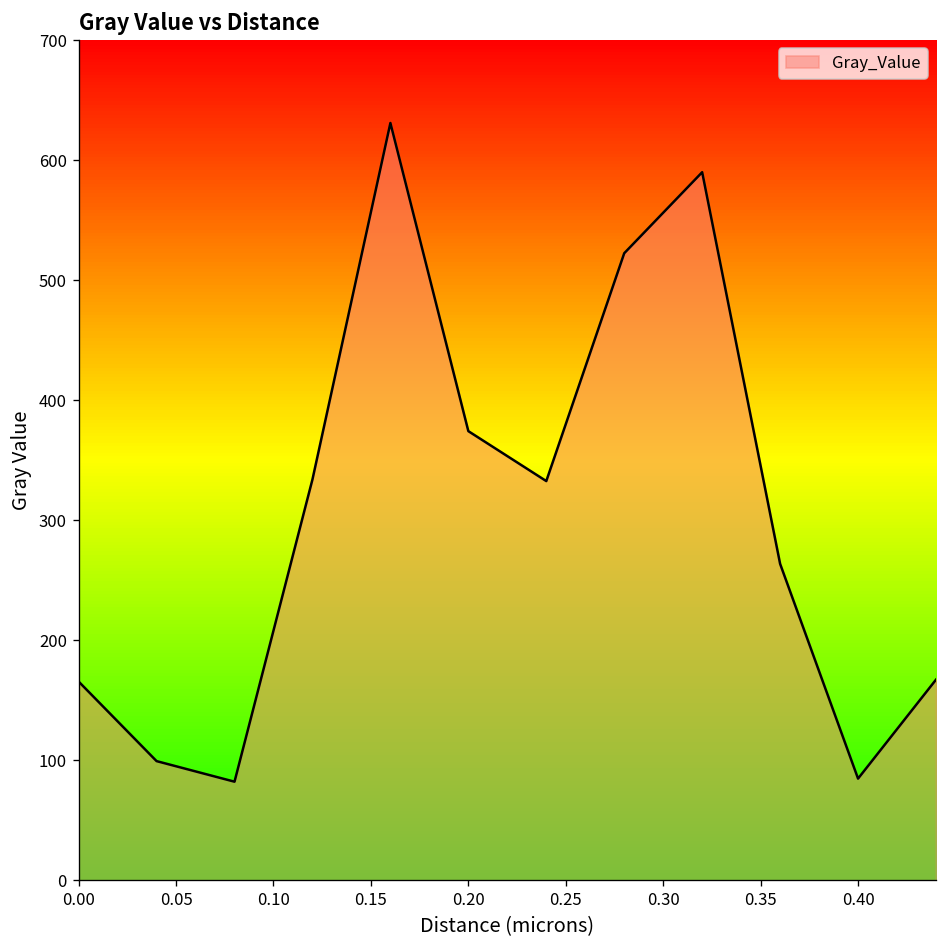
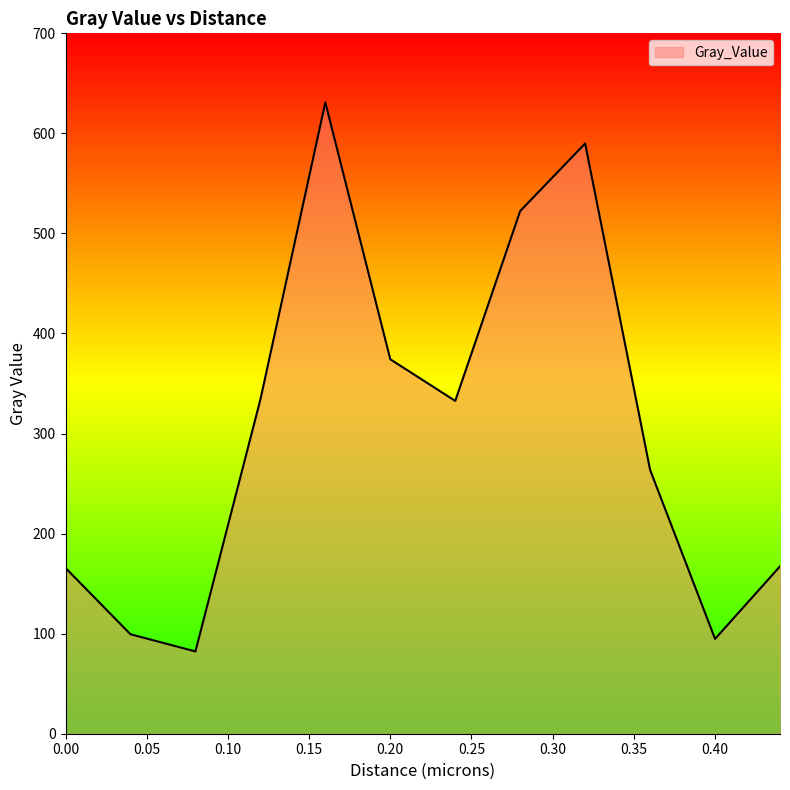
0.40: 85 -> 95
